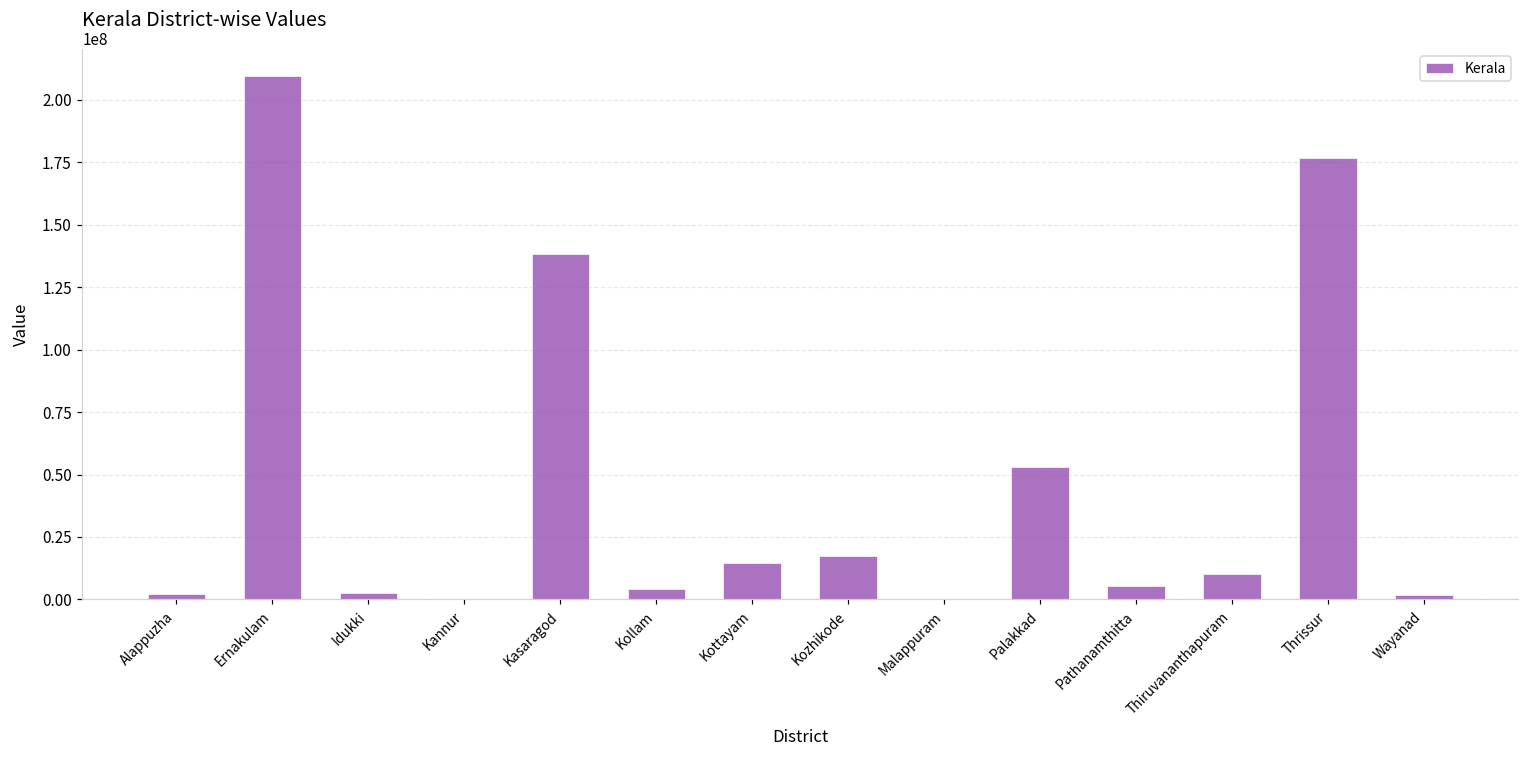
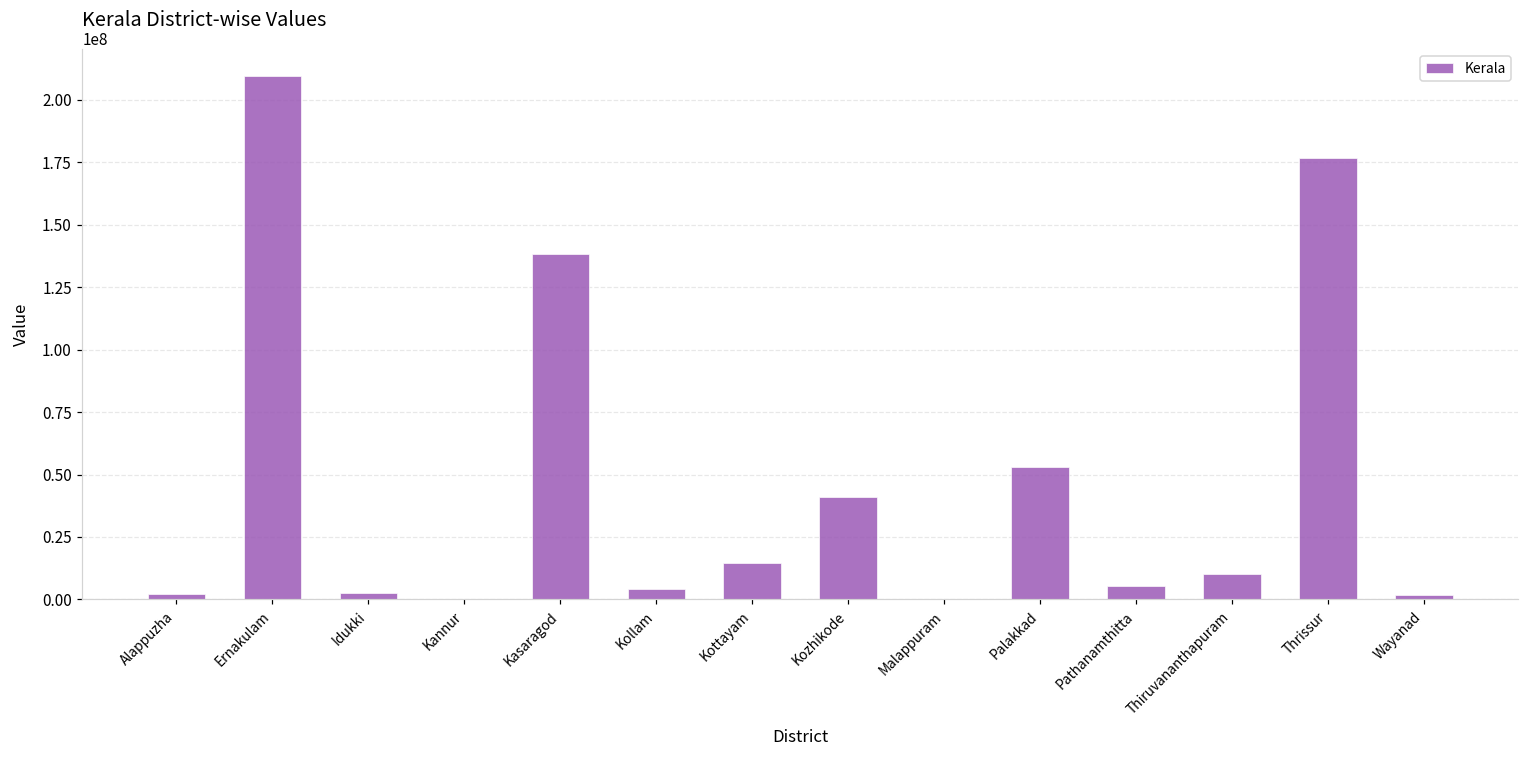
Kozhikode: 17000000 -> 41000000
